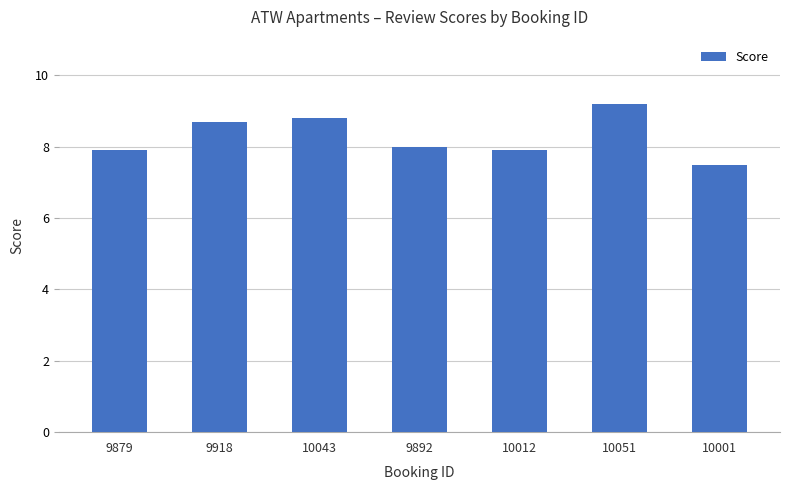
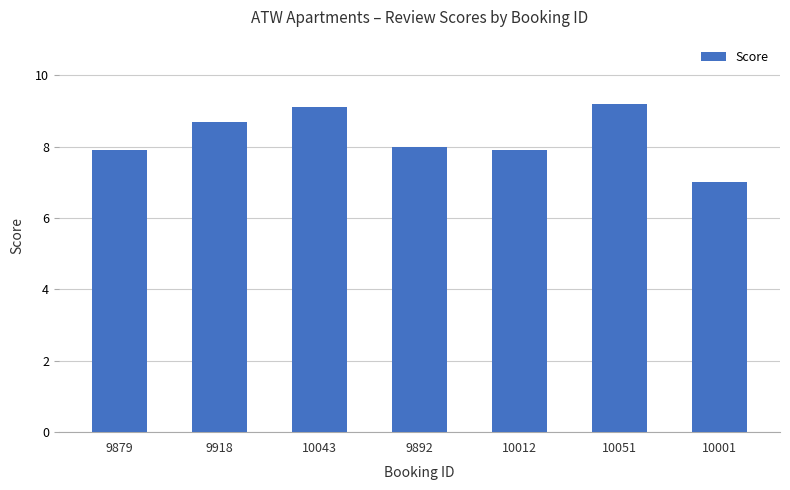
10043: 8.8 -> 9.1
10001: 7.5 -> 7.0
